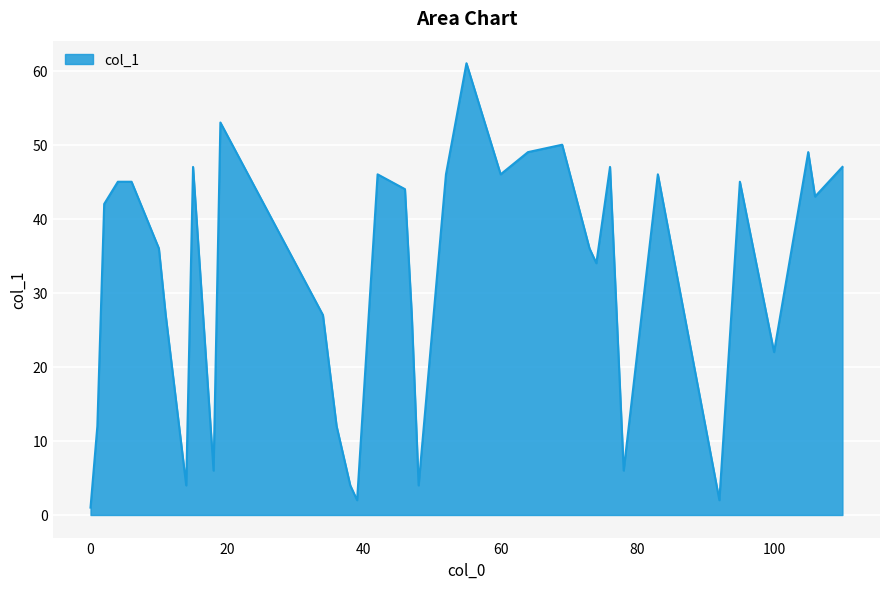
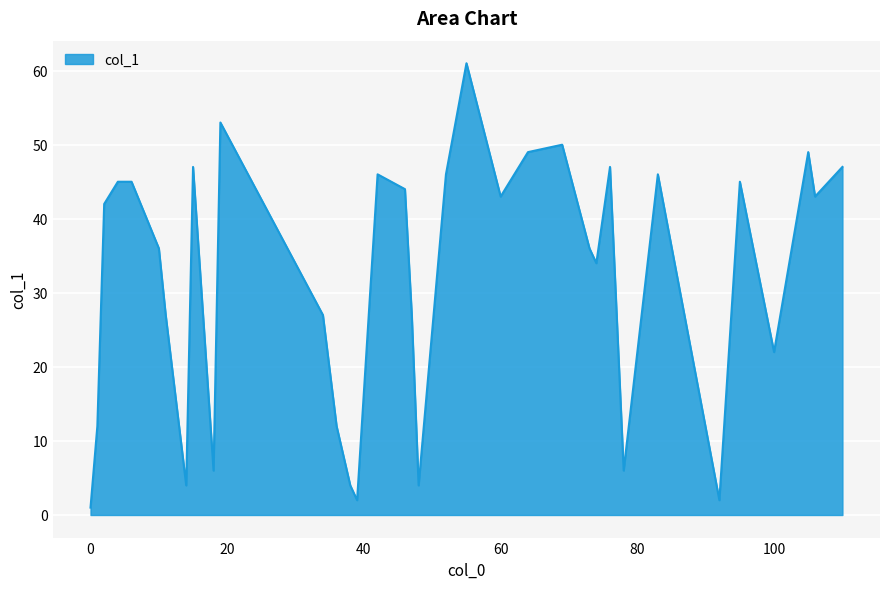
60: 46 -> 43
